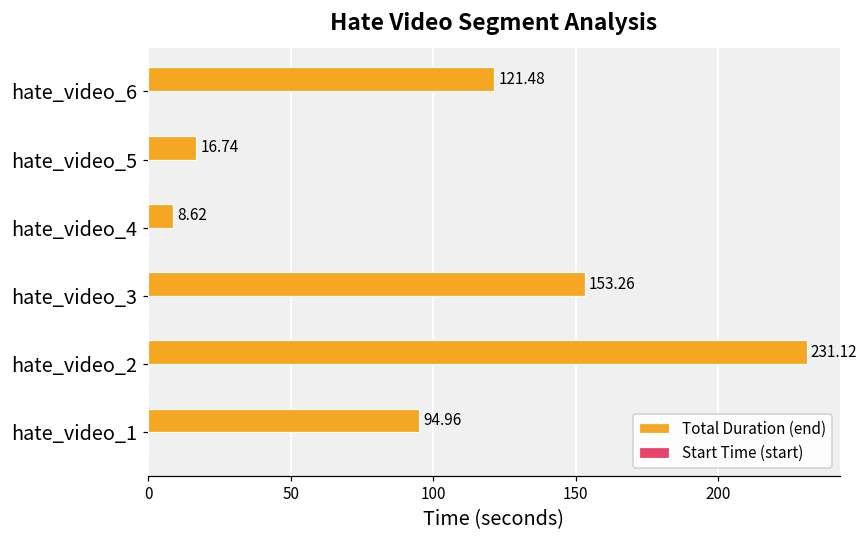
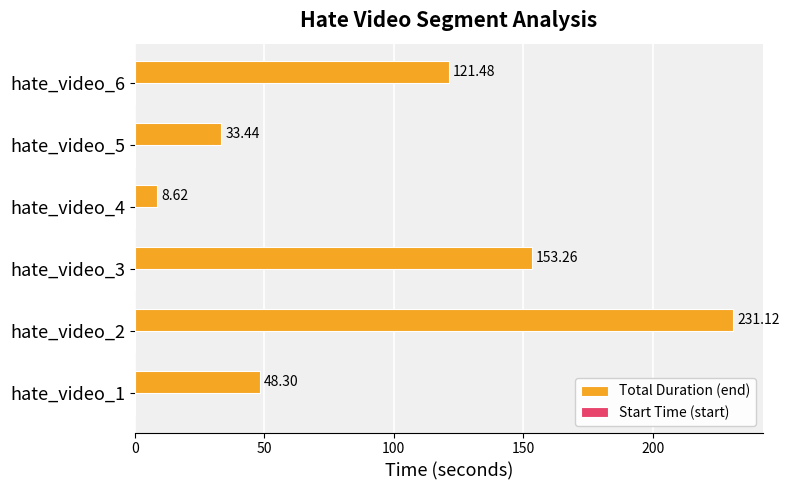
Total Duration (end), hate_video_5: 16.74 -> 33.44
Total Duration (end), hate_video_1: 94.96 -> 48.30
